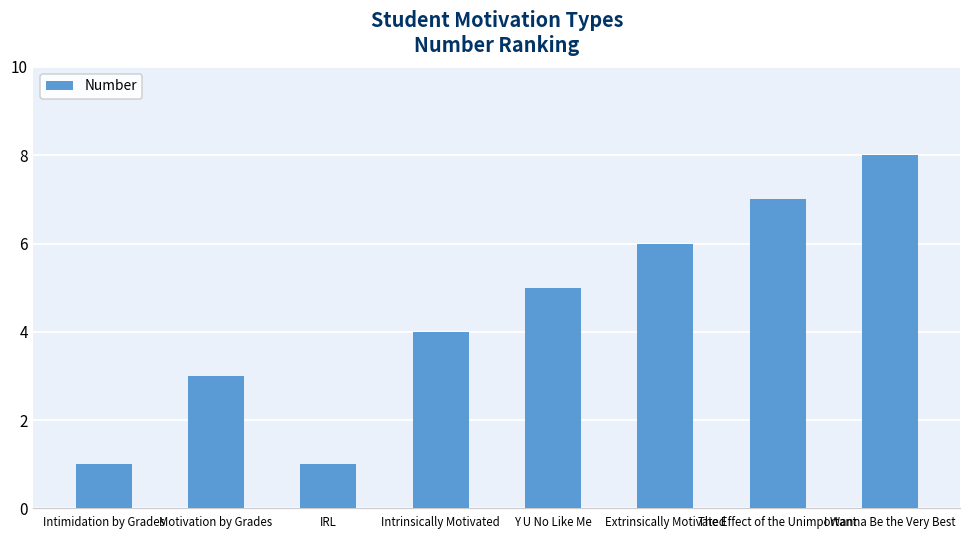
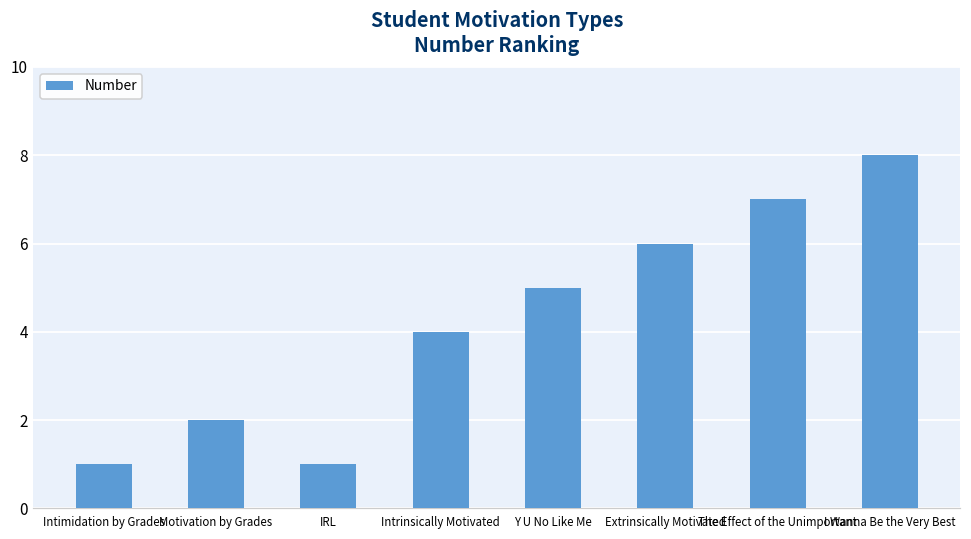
Motivation by Grades: 3 -> 2
